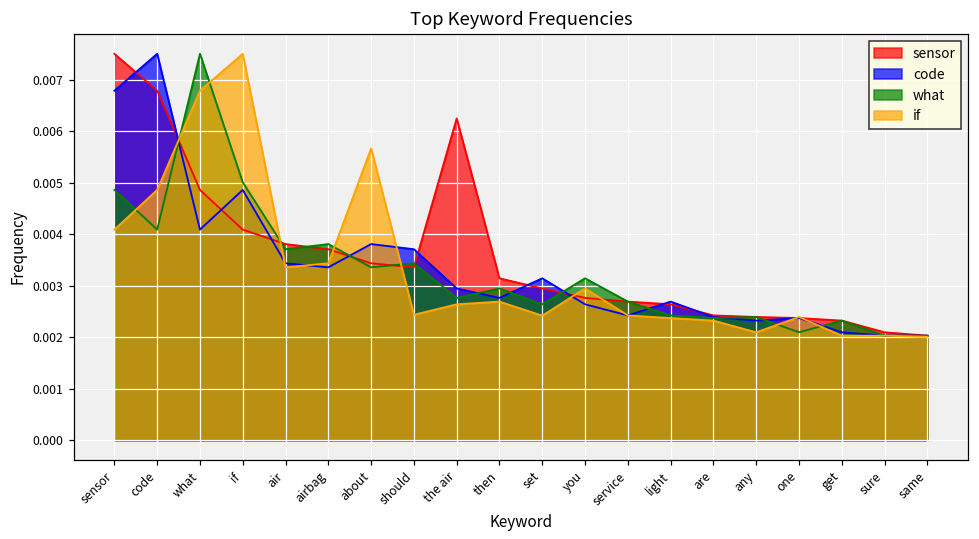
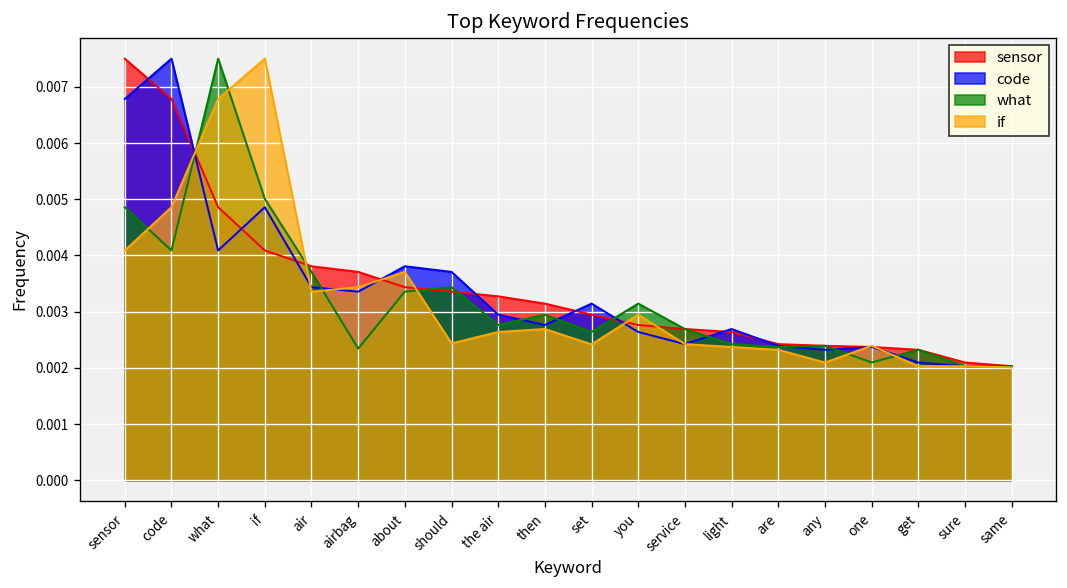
what, airbag: 0.0038 -> 0.0023
if, about: 0.0057 -> 0.0037
sensor, the air: 0.0062 -> 0.0033
